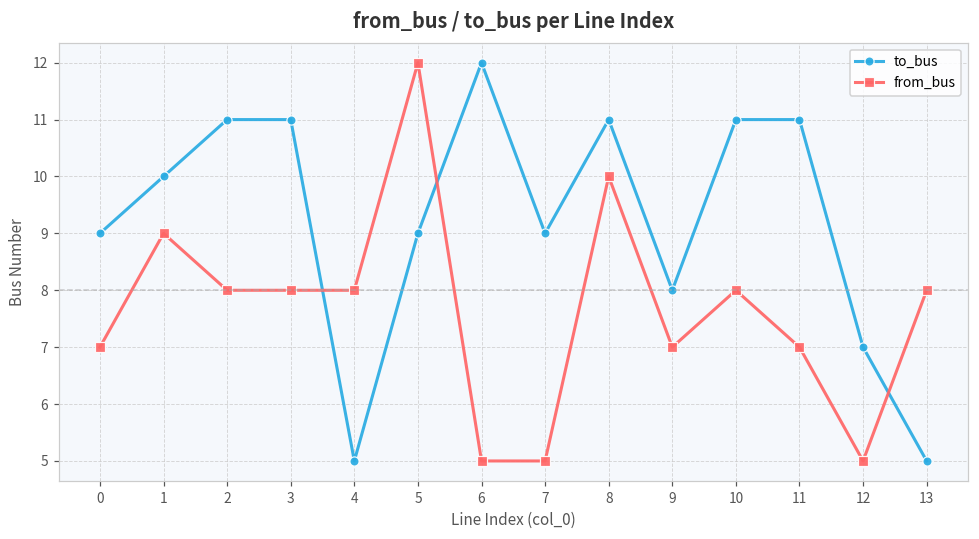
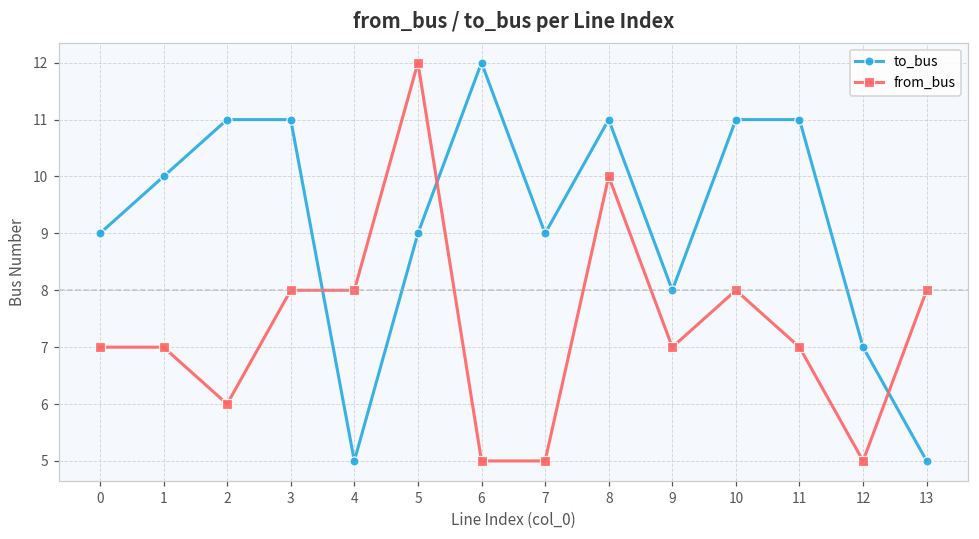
from_bus, 1: 9 -> 7
from_bus, 2: 8 -> 6
